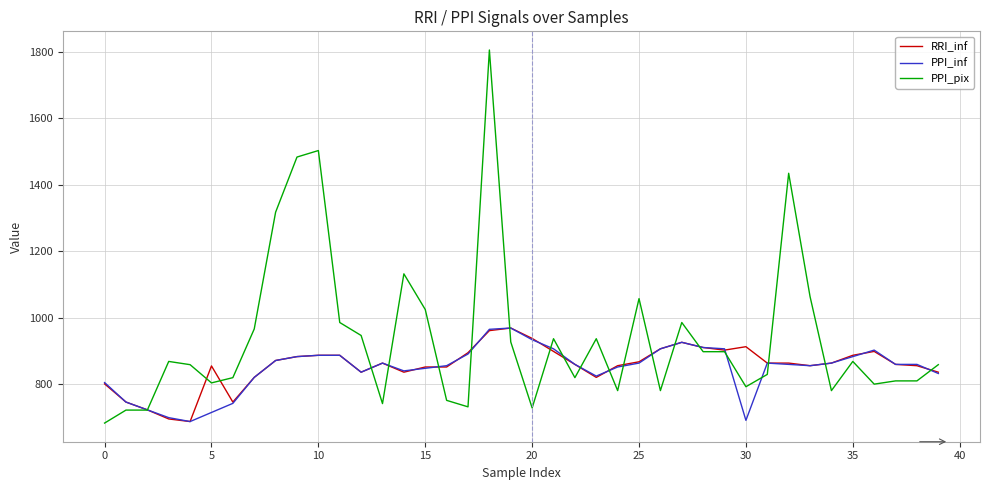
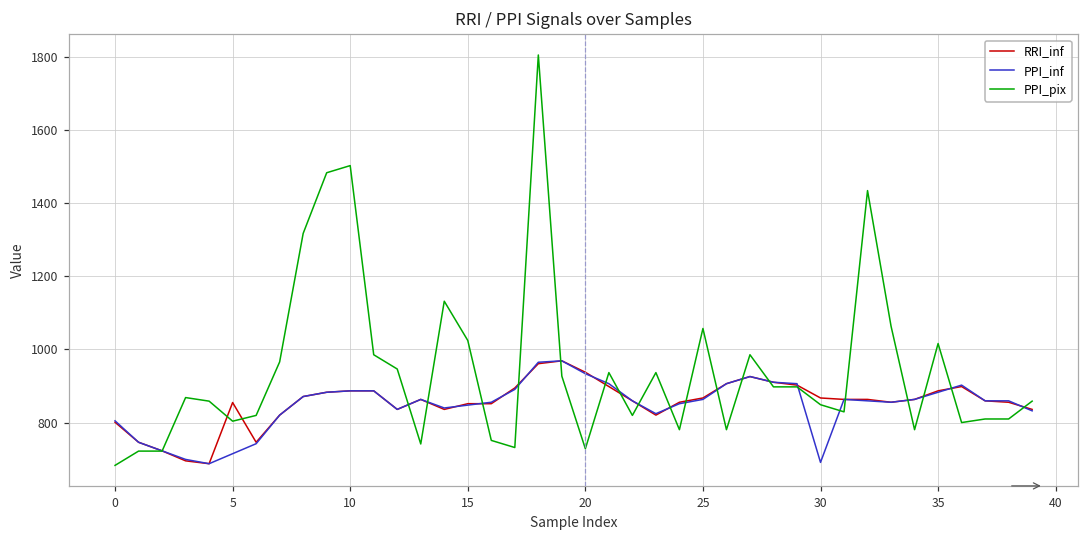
RRI_inf, 30: 910 -> 870
PPI_pix, 30: 790 -> 850
PPI_pix, 35: 870 -> 1020
